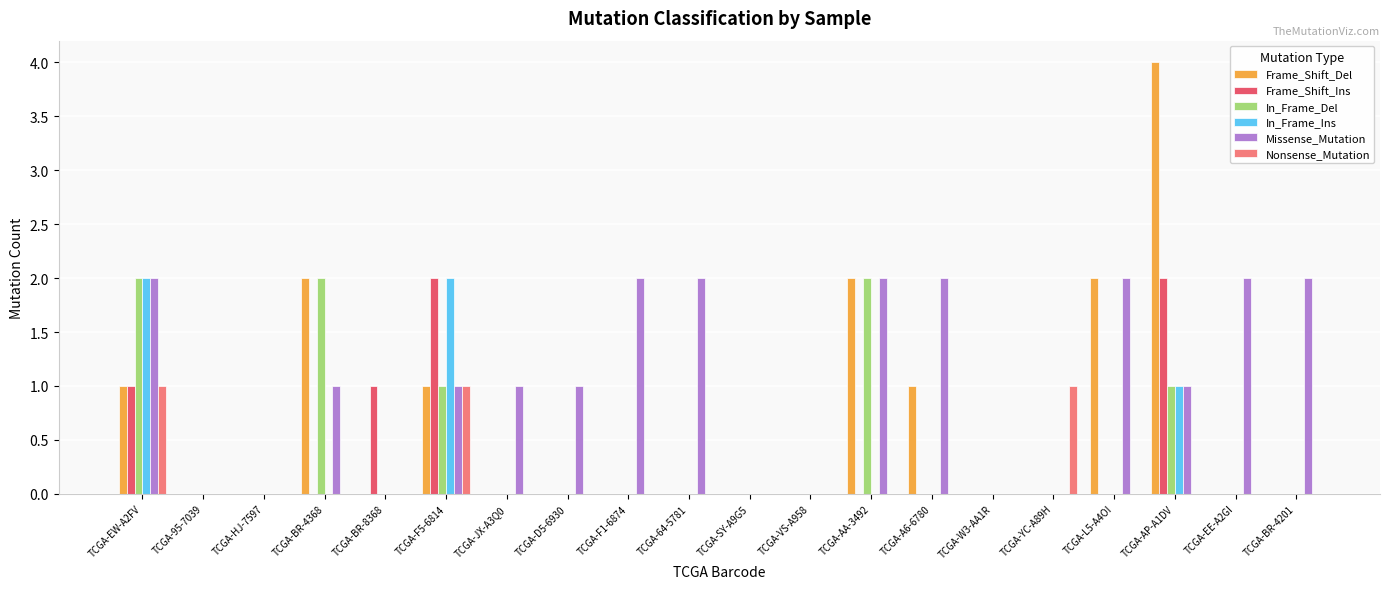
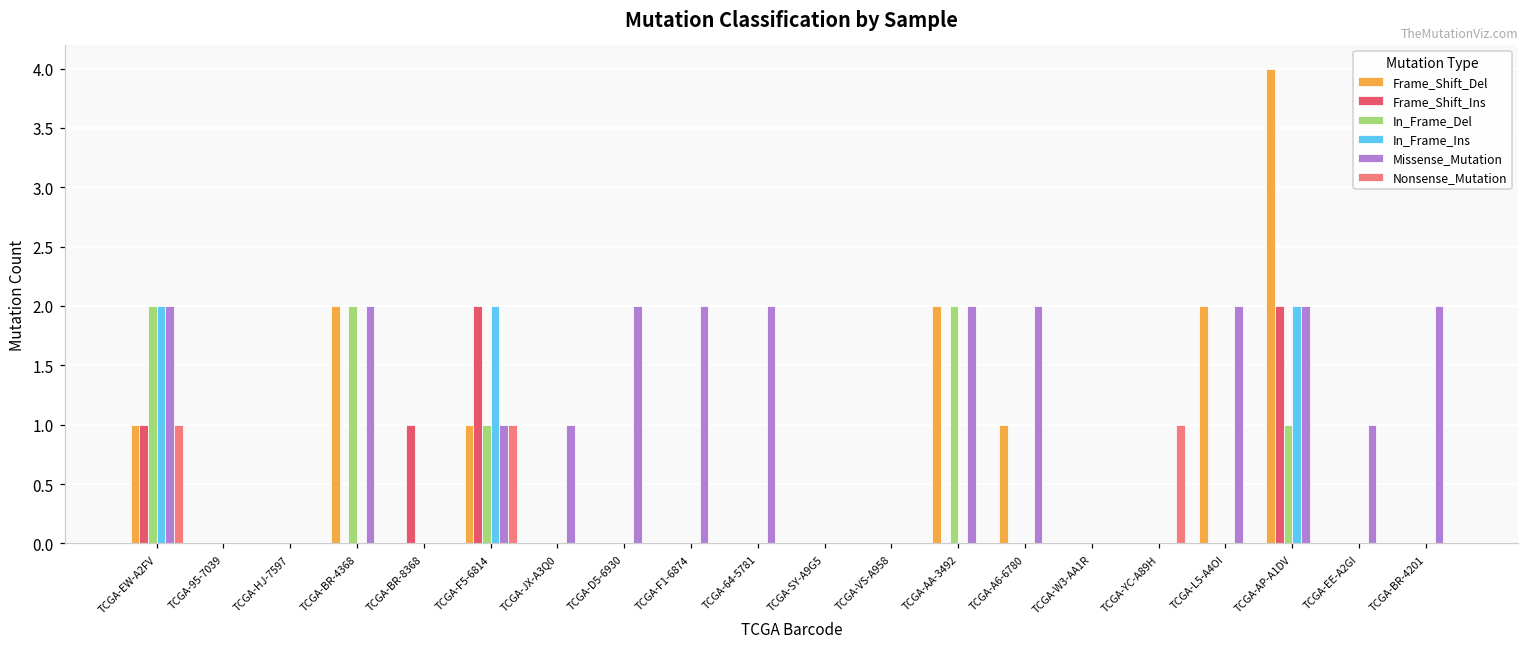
Missense_Mutation, TCGA-BR-4368: 1 -> 2
Missense_Mutation, TCGA-D5-6930: 1 -> 2
In_Frame_Ins, TCGA-AP-A1DV: 1 -> 2
Missense_Mutation, TCGA-AP-A1DV: 1 -> 2
Missense_Mutation, TCGA-EE-A2GI: 2 -> 1
